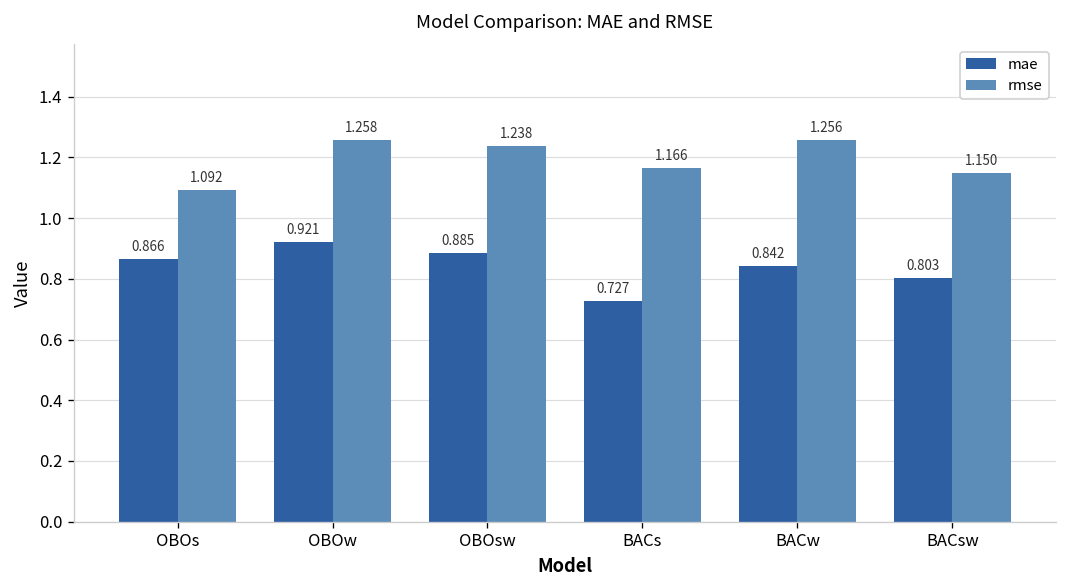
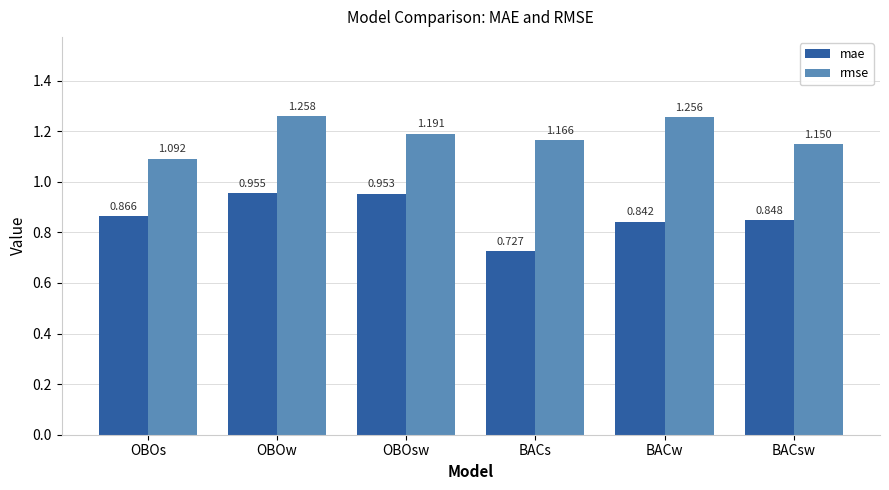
mae, OBOw: 0.921 -> 0.955
mae, OBOsw: 0.885 -> 0.953
rmse, OBOsw: 1.238 -> 1.191
mae, BACsw: 0.803 -> 0.848
